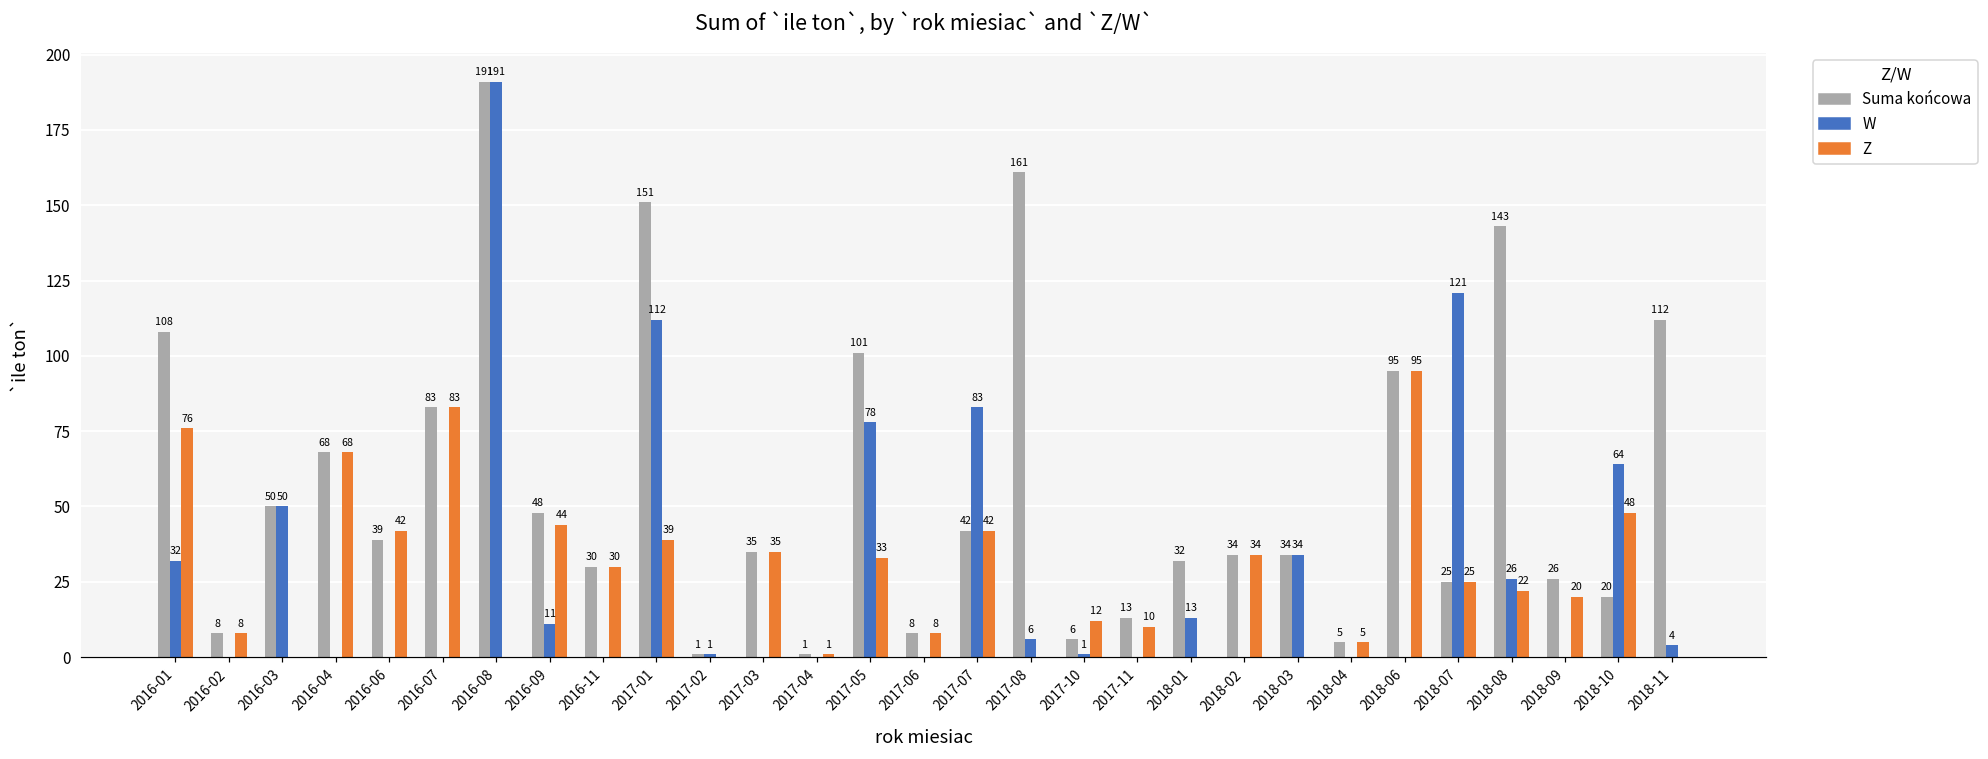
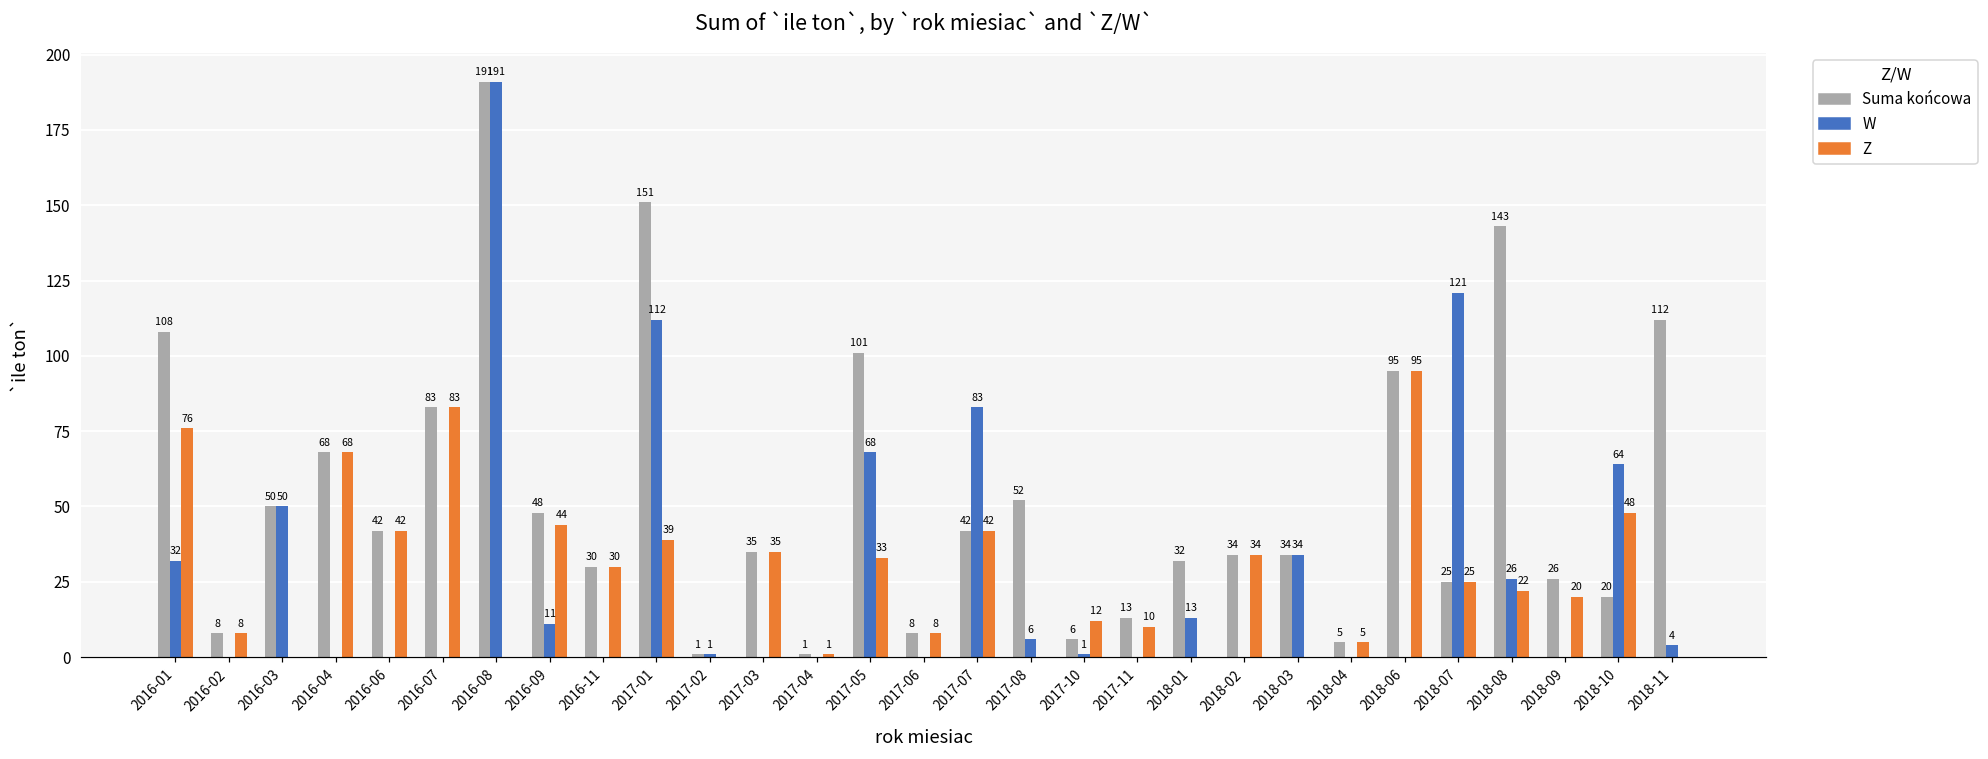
Suma końcowa, 2016-06: 39 -> 42
W, 2017-05: 78 -> 68
Suma końcowa, 2017-08: 161 -> 52
